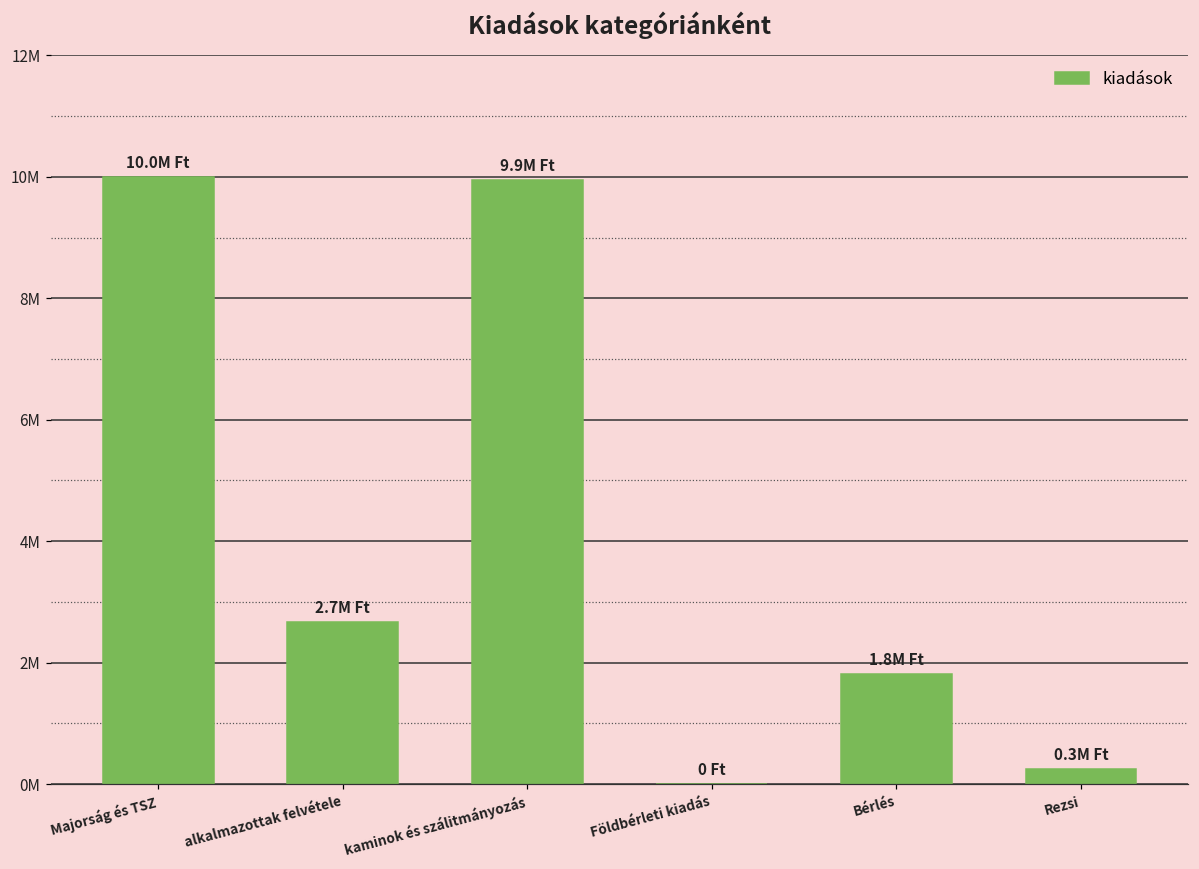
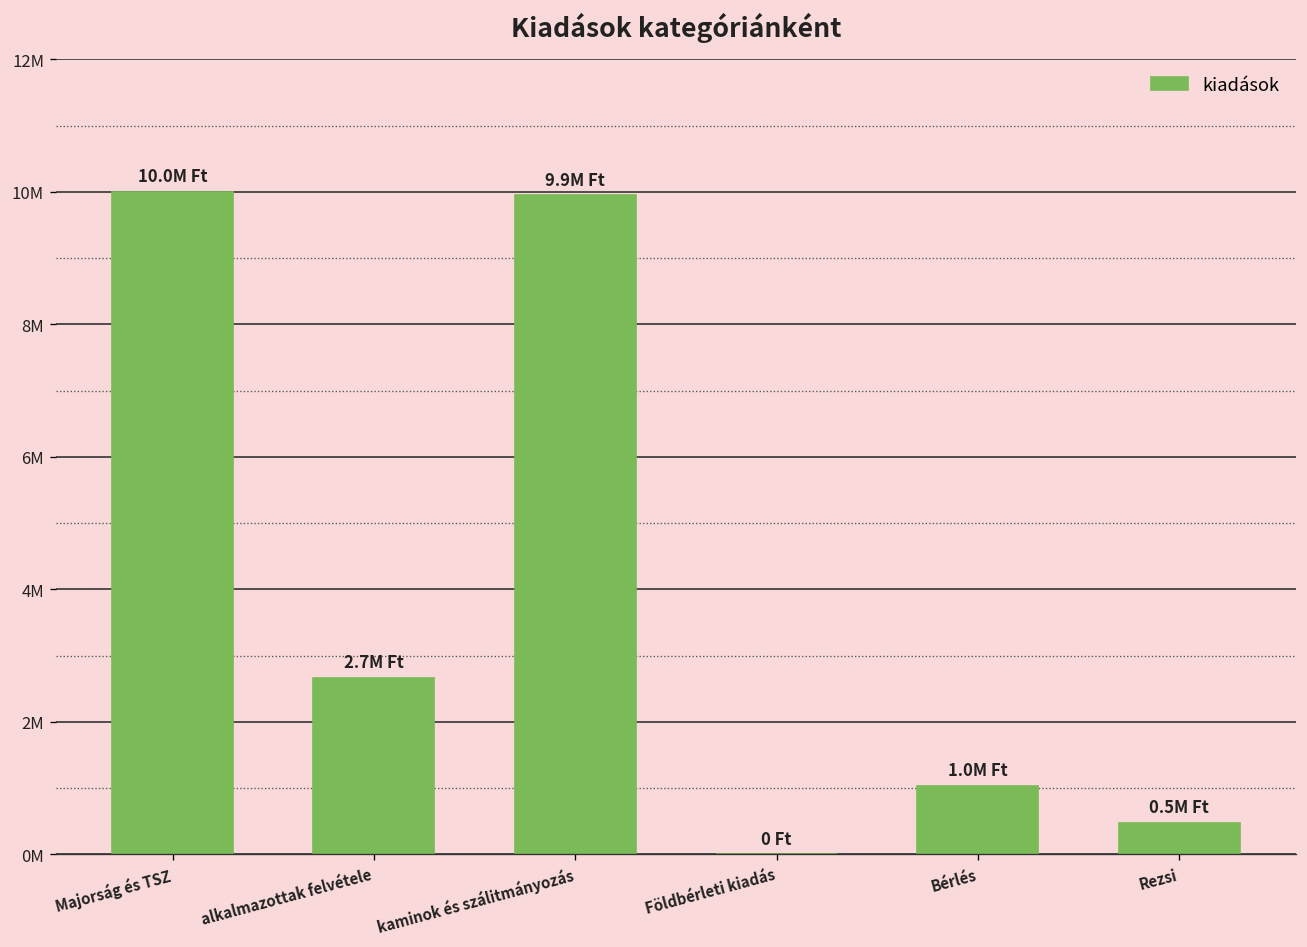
Bérlés: 1.8M -> 1.0M
Rezsi: 0.3M -> 0.5M
